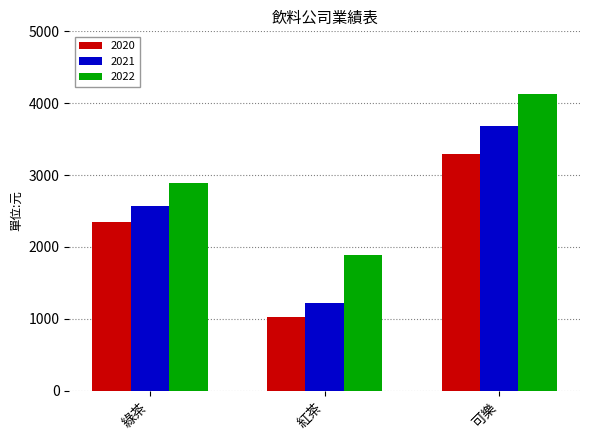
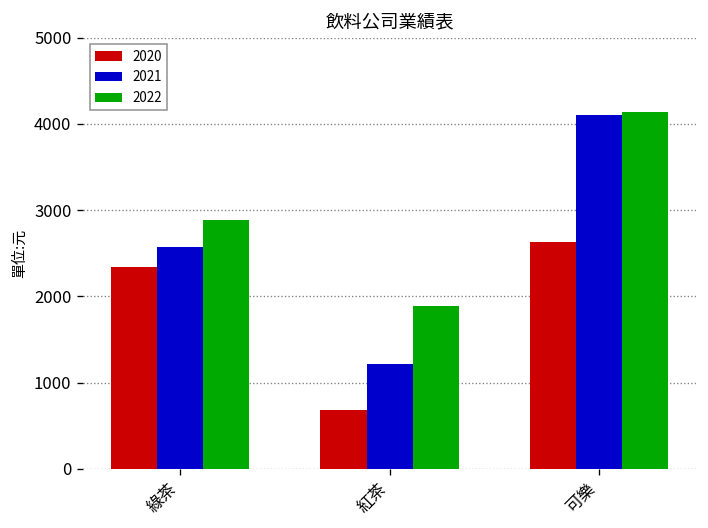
2020, 紅茶: 1000 -> 700
2020, 可樂: 3300 -> 2600
2021, 可樂: 3700 -> 4100
